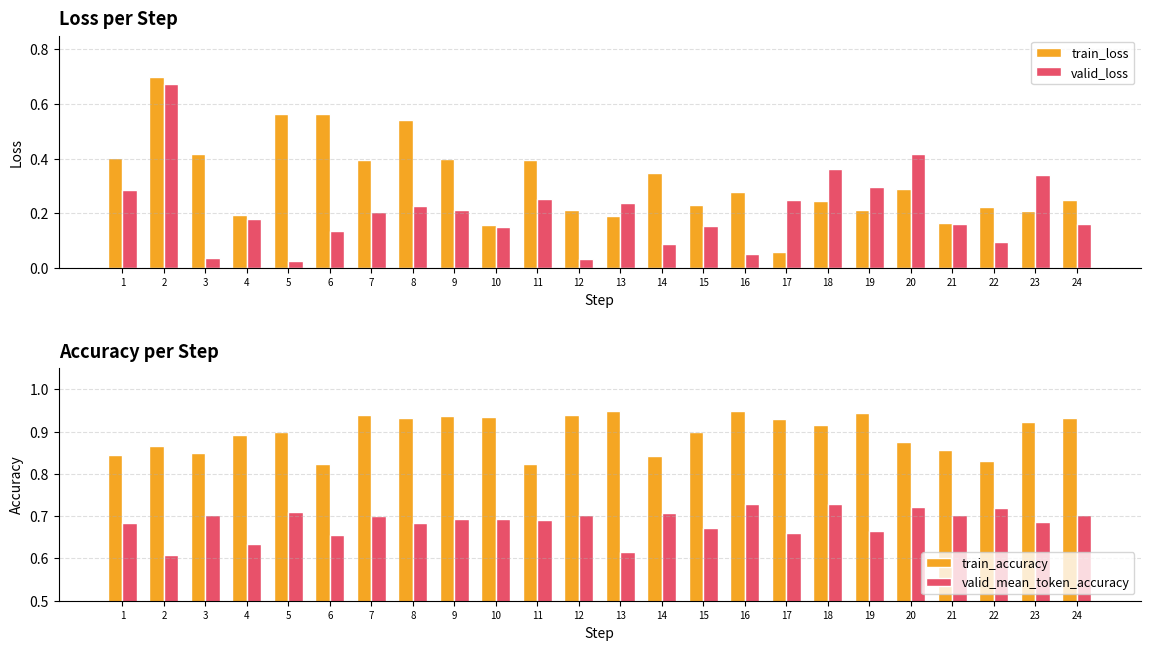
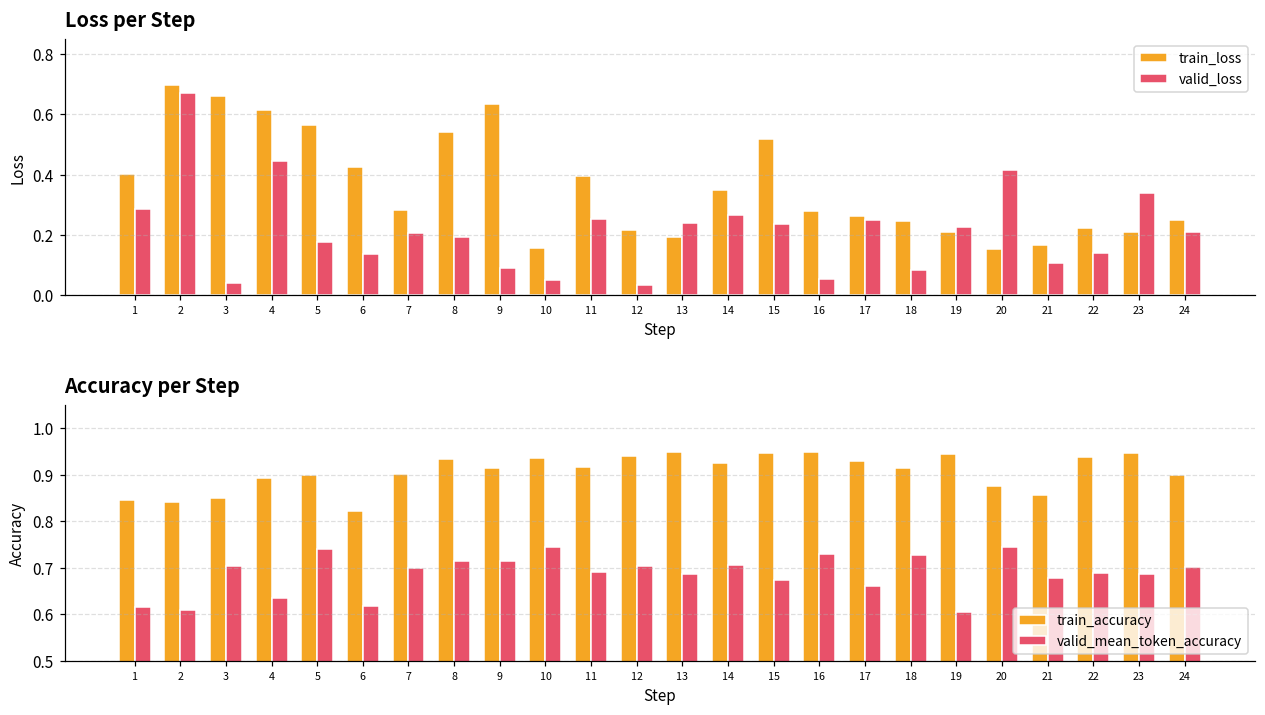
Loss per Step, train_loss, 3: 0.42 -> 0.66
Loss per Step, train_loss, 4: 0.19 -> 0.62
Loss per Step, valid_loss, 4: 0.18 -> 0.45
Loss per Step, valid_loss, 5: 0.02 -> 0.18
Loss per Step, train_loss, 6: 0.56 -> 0.43
Loss per Step, train_loss, 7: 0.40 -> 0.28
Loss per Step, valid_loss, 8: 0.23 -> 0.19
Loss per Step, train_loss, 9: 0.40 -> 0.64
Loss per Step, valid_loss, 9: 0.21 -> 0.09
Loss per Step, valid_loss, 10: 0.15 -> 0.05
Loss per Step, valid_loss, 14: 0.09 -> 0.27
Loss per Step, train_loss, 15: 0.23 -> 0.52
Loss per Step, valid_loss, 15: 0.15 -> 0.23
Loss per Step, train_loss, 17: 0.06 -> 0.26
Loss per Step, valid_loss, 18: 0.36 -> 0.08
Loss per Step, valid_loss, 19: 0.30 -> 0.23
Loss per Step, train_loss, 20: 0.29 -> 0.15
Loss per Step, valid_loss, 21: 0.16 -> 0.11
Loss per Step, valid_loss, 22: 0.09 -> 0.14
Loss per Step, valid_loss, 24: 0.16 -> 0.21
Accuracy per Step, valid_mean_token_accuracy, 1: 0.68 -> 0.62
Accuracy per Step, train_accuracy, 2: 0.86 -> 0.84
Accuracy per Step, valid_mean_token_accuracy, 5: 0.71 -> 0.74
Accuracy per Step, valid_mean_token_accuracy, 6: 0.66 -> 0.62
Accuracy per Step, train_accuracy, 7: 0.94 -> 0.90
Accuracy per Step, valid_mean_token_accuracy, 8: 0.68 -> 0.71
Accuracy per Step, train_accuracy, 9: 0.94 -> 0.92
Accuracy per Step, valid_mean_token_accuracy, 9: 0.69 -> 0.72
Accuracy per Step, valid_mean_token_accuracy, 10: 0.69 -> 0.74
Accuracy per Step, train_accuracy, 11: 0.82 -> 0.92
Accuracy per Step, valid_mean_token_accuracy, 13: 0.61 -> 0.69
Accuracy per Step, train_accuracy, 14: 0.84 -> 0.92
Accuracy per Step, train_accuracy, 15: 0.90 -> 0.95
Accuracy per Step, valid_mean_token_accuracy, 19: 0.67 -> 0.60
Accuracy per Step, valid_mean_token_accuracy, 20: 0.72 -> 0.74
Accuracy per Step, valid_mean_token_accuracy, 21: 0.70 -> 0.68
Accuracy per Step, train_accuracy, 22: 0.83 -> 0.94
Accuracy per Step, valid_mean_token_accuracy, 22: 0.72 -> 0.69
Accuracy per Step, train_accuracy, 23: 0.92 -> 0.95
Accuracy per Step, train_accuracy, 24: 0.93 -> 0.90
